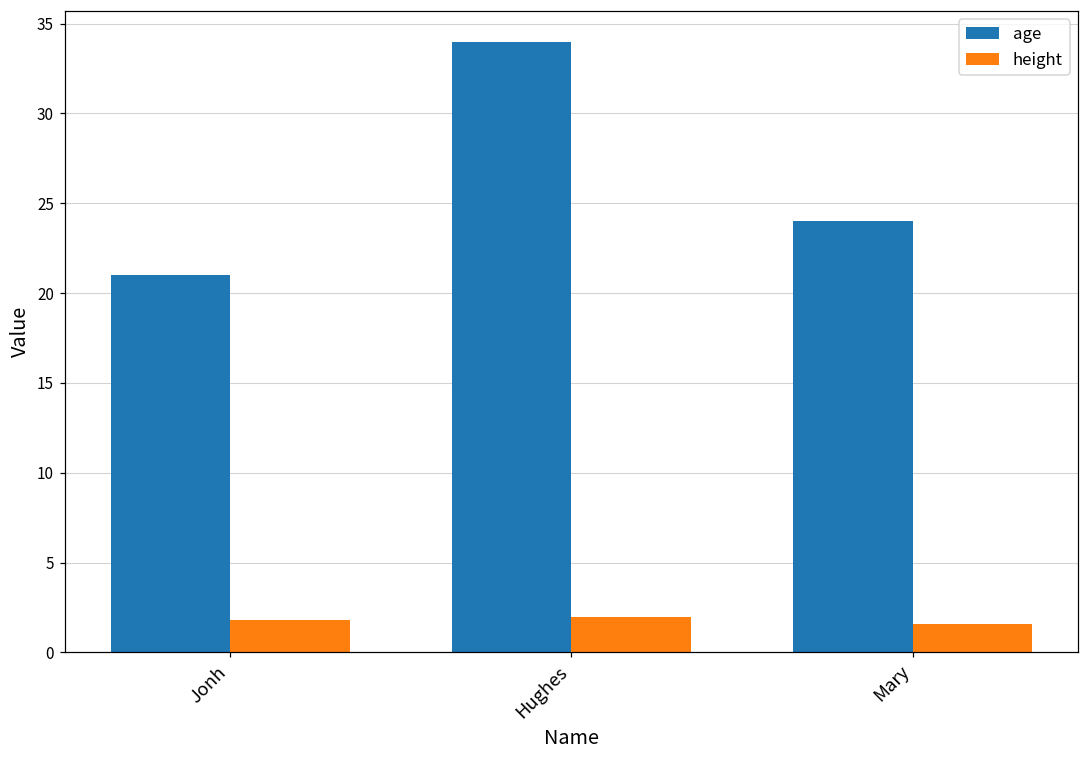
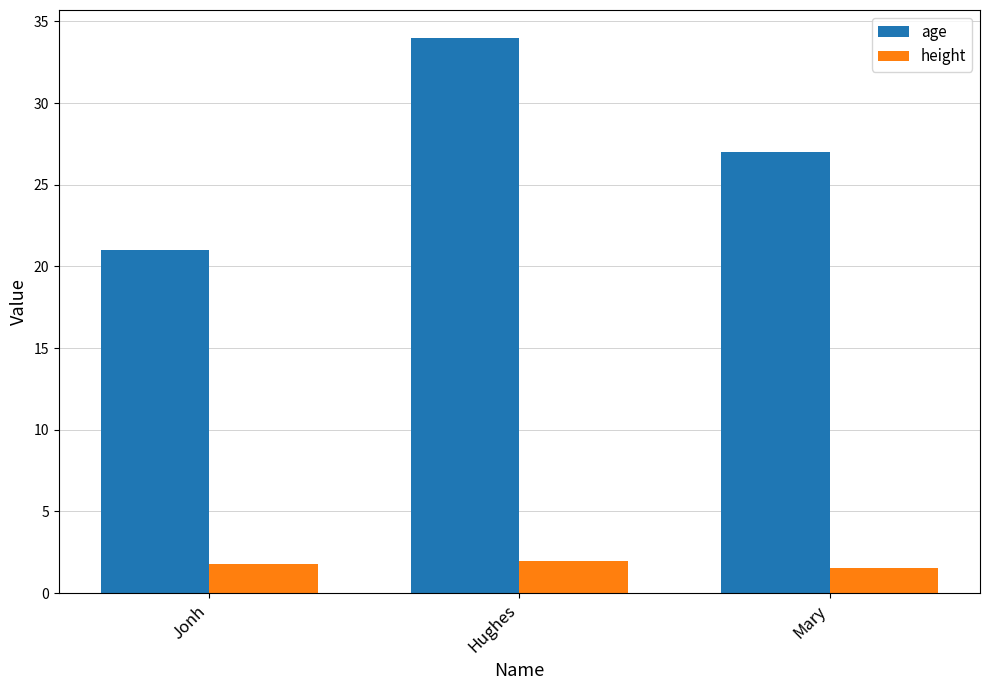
age, Mary: 24 -> 27
